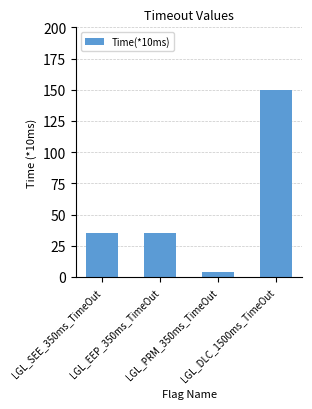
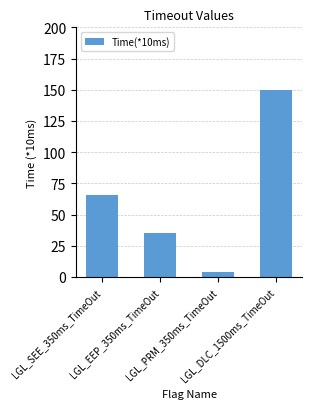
LGL_SEE_350ms_TimeOut: 35 -> 66
